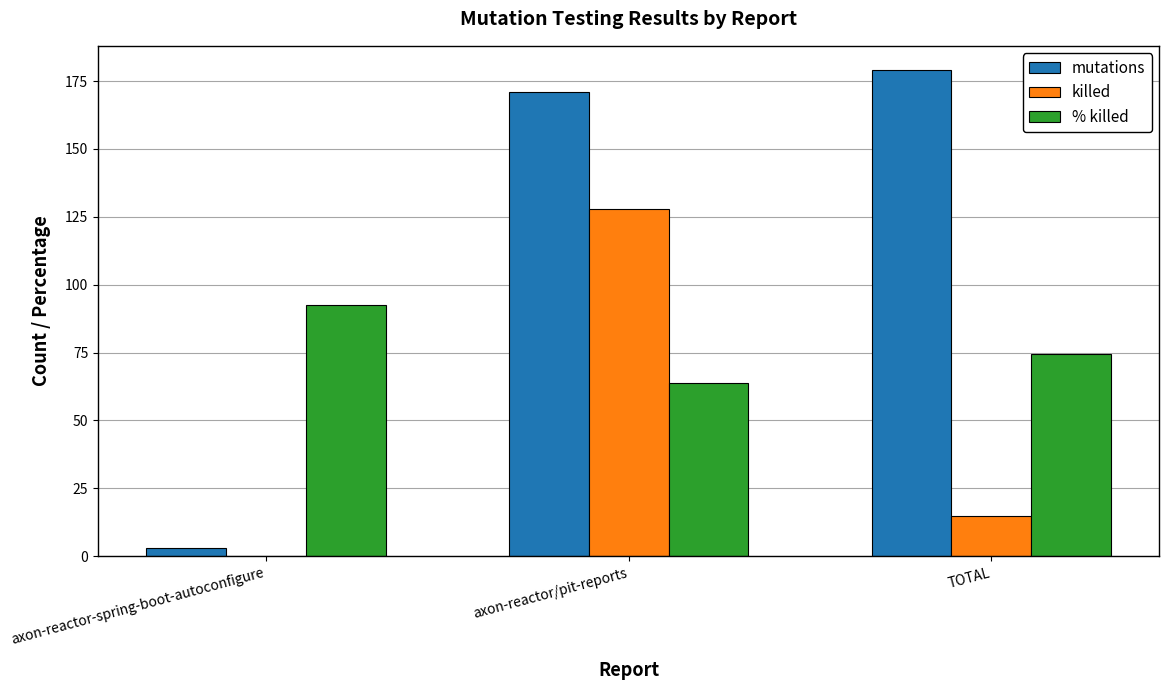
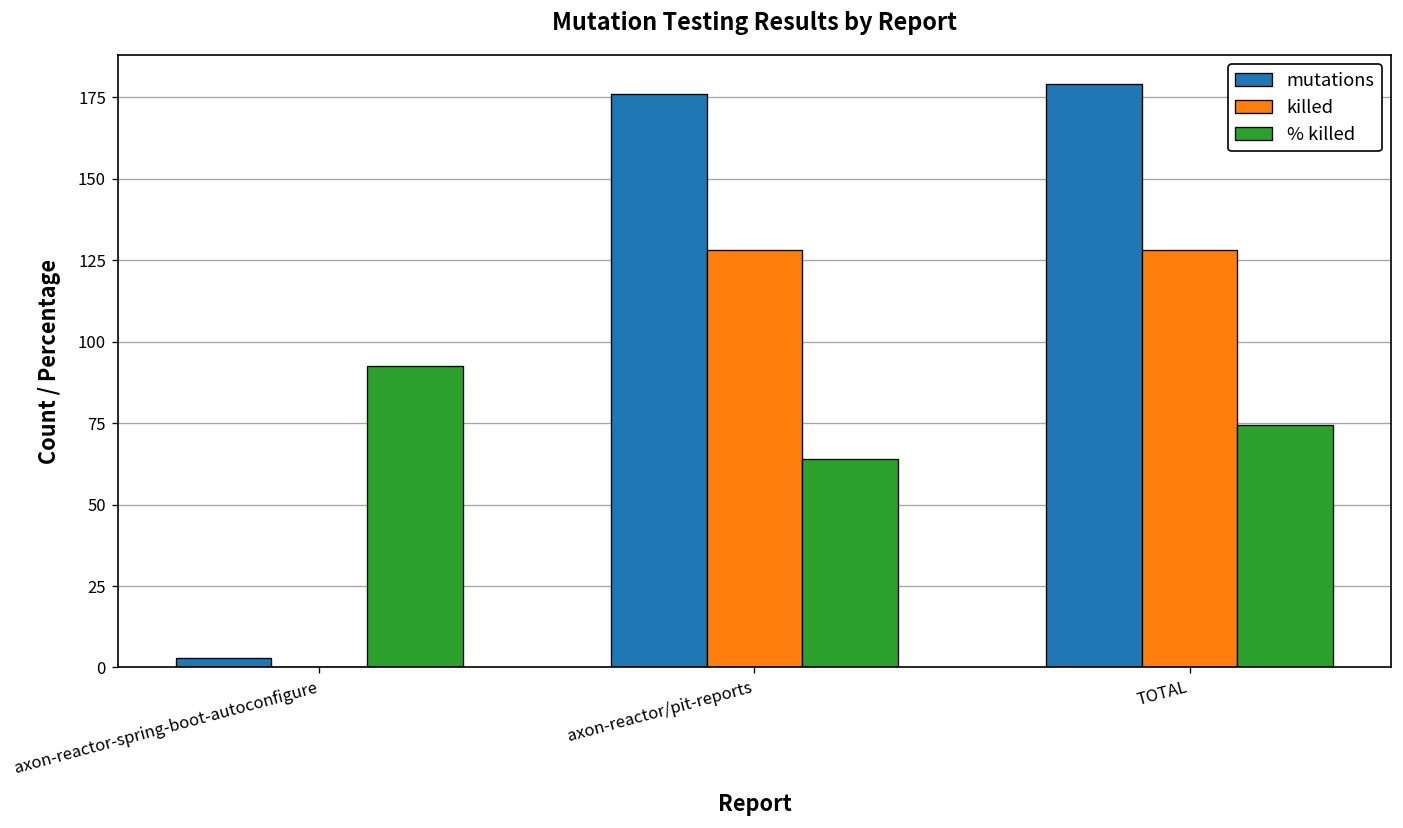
mutations, axon-reactor/pit-reports: 171 -> 176
killed, TOTAL: 15 -> 128
